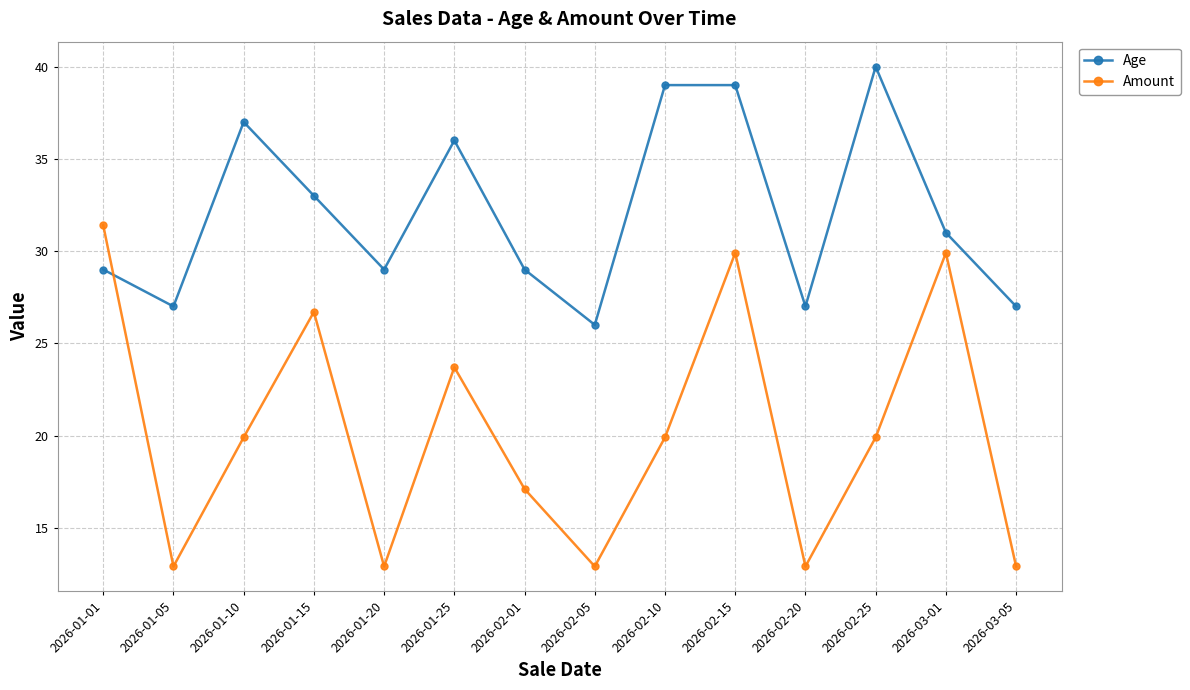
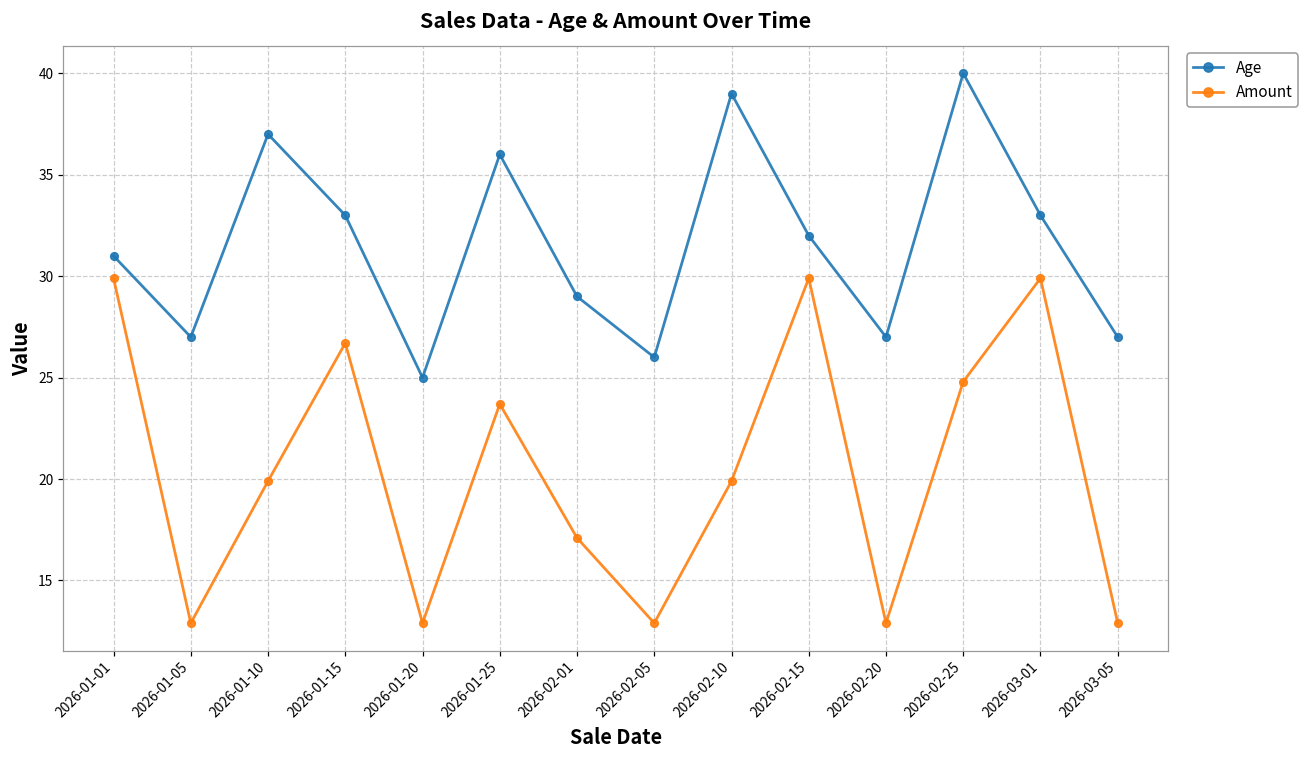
Age, 2026-01-01: 29 -> 31
Amount, 2026-01-01: 31.4 -> 29.9
Age, 2026-01-20: 29 -> 25
Age, 2026-02-15: 39 -> 32
Amount, 2026-02-25: 19.9 -> 24.8
Age, 2026-03-01: 31 -> 33
